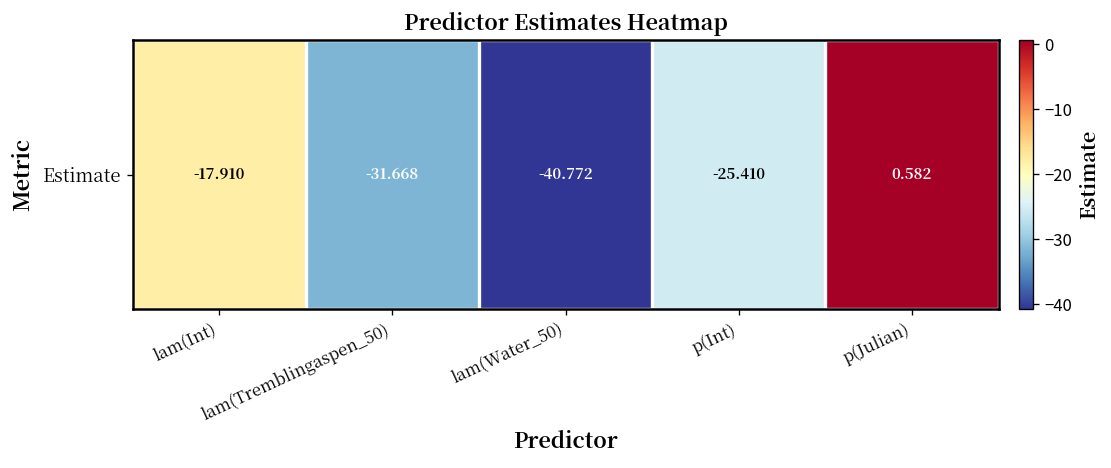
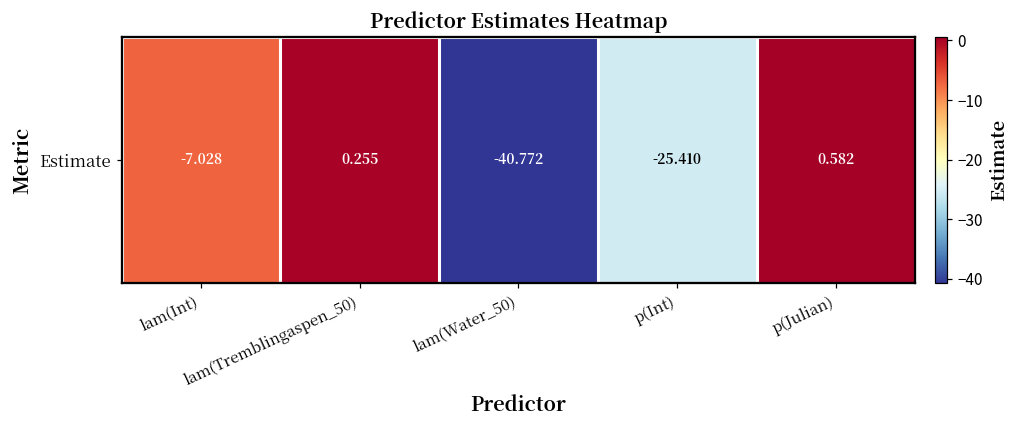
Estimate, lam(Int): -17.910 -> -7.028
Estimate, lam(Tremblingaspen_50): -31.668 -> 0.255
